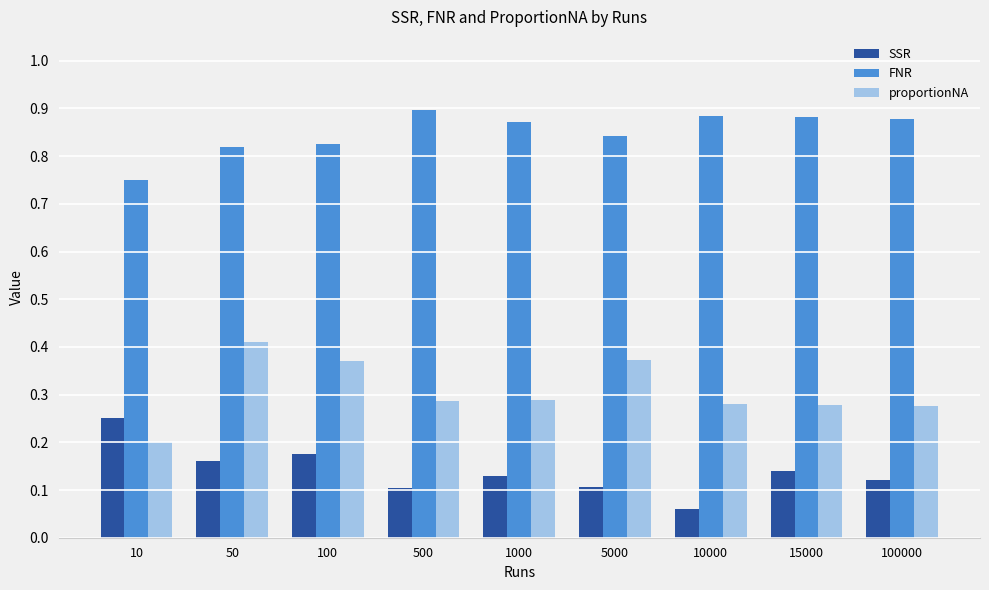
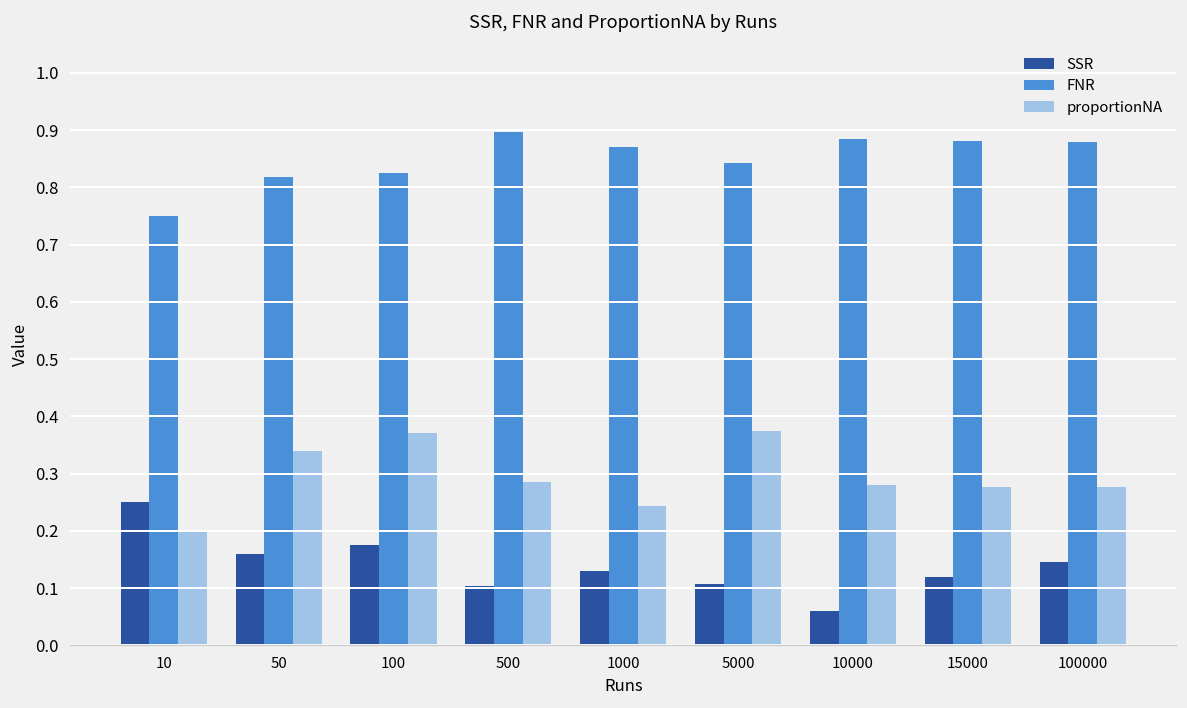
proportionNA, 50: 0.41 -> 0.34
proportionNA, 1000: 0.29 -> 0.24
SSR, 15000: 0.14 -> 0.12
SSR, 100000: 0.12 -> 0.15
